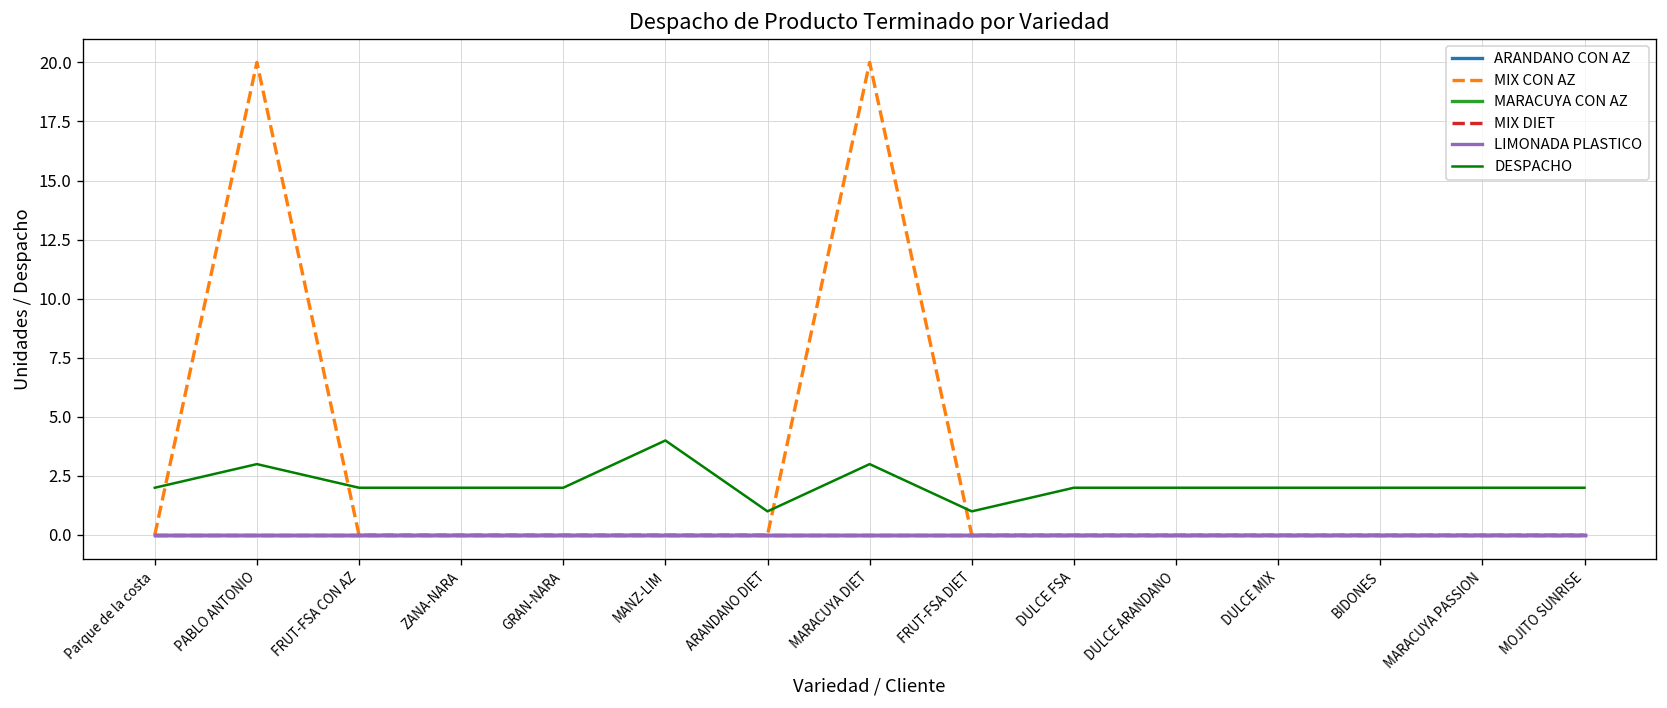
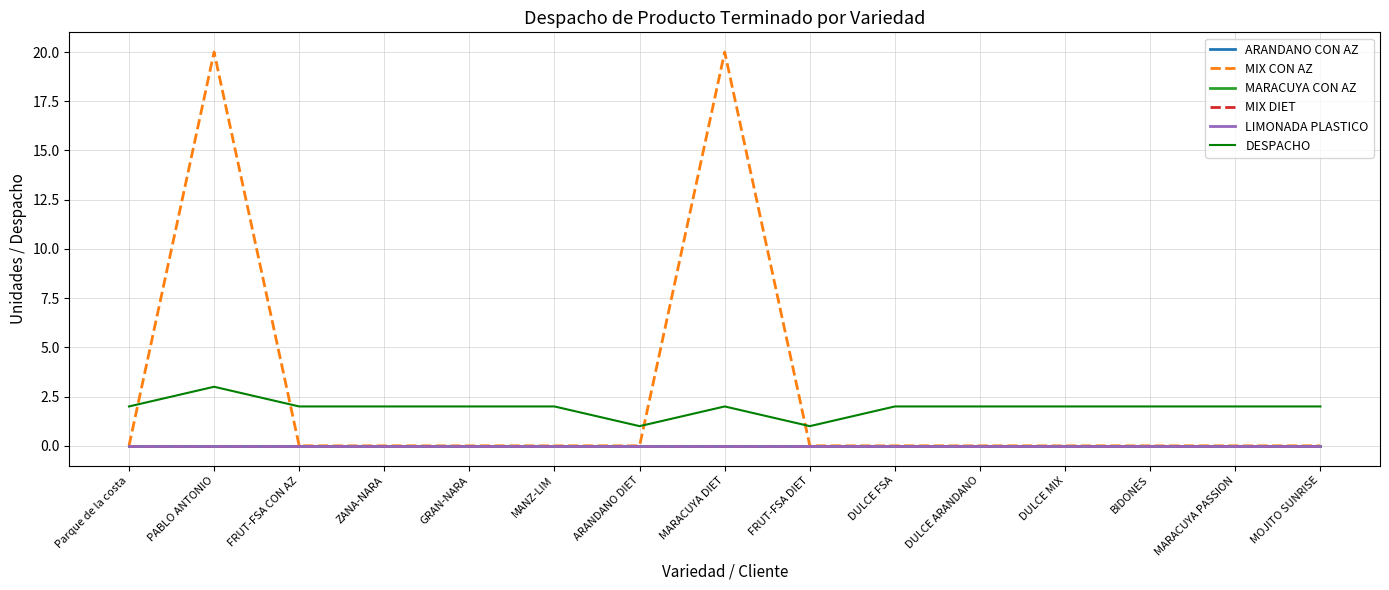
DESPACHO, MANZ-LIM: 4 -> 2
DESPACHO, MARACUYA DIET: 3 -> 2
